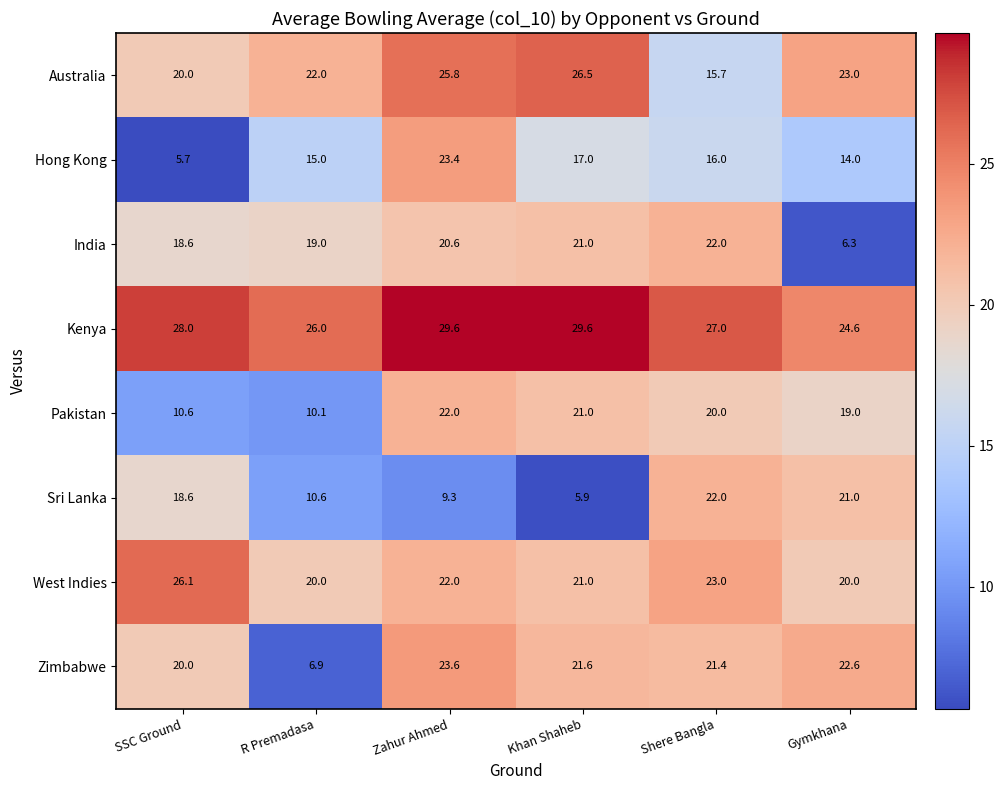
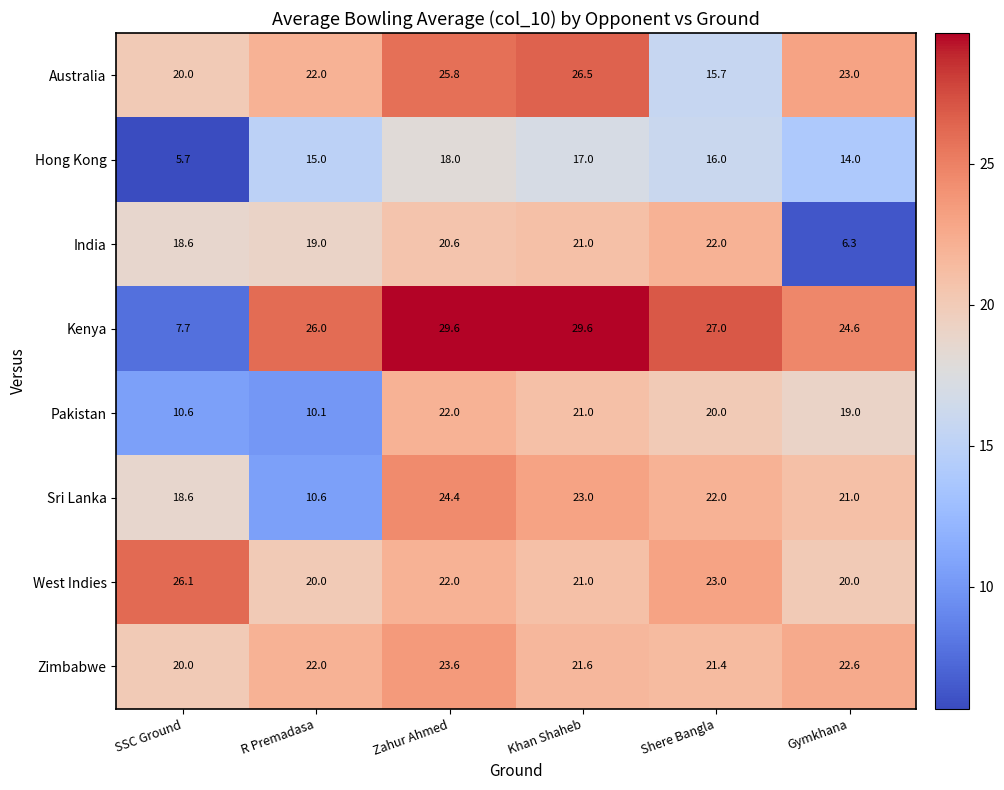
Hong Kong, Zahur Ahmed: 23.4 -> 18.0
Kenya, SSC Ground: 28.0 -> 7.7
Sri Lanka, Zahur Ahmed: 9.3 -> 24.4
Sri Lanka, Khan Shaheb: 5.9 -> 23.0
Zimbabwe, R Premadasa: 6.9 -> 22.0
